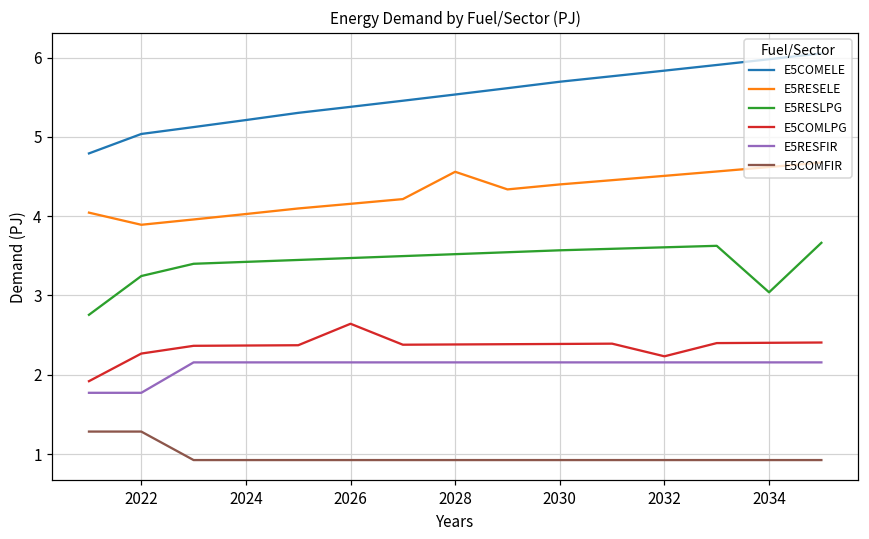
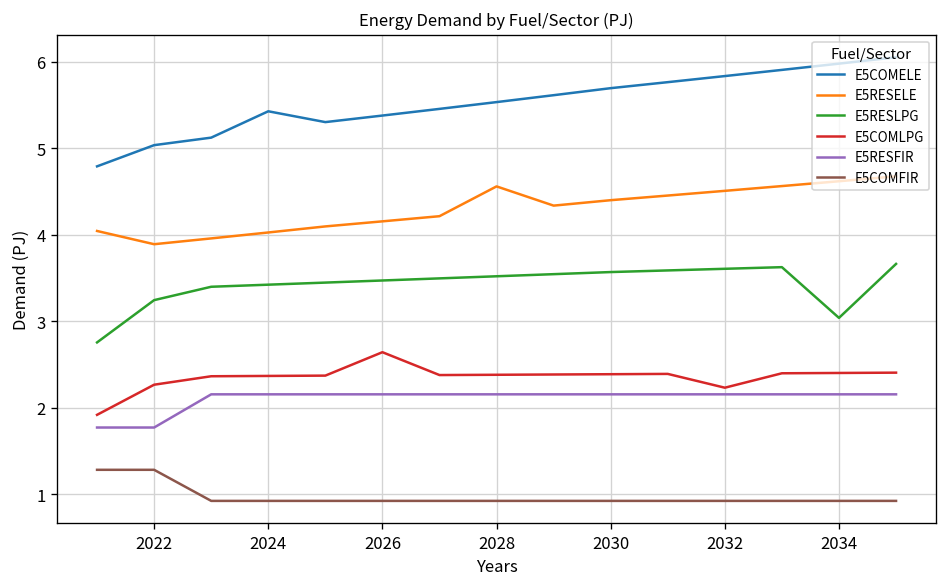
E5COMELE, 2024: 5.2 -> 5.4
